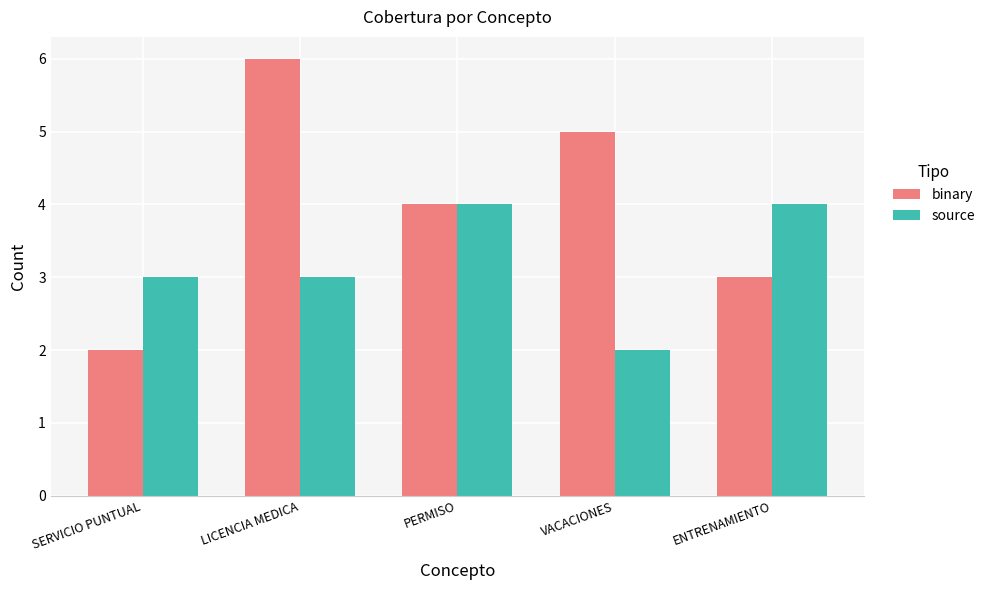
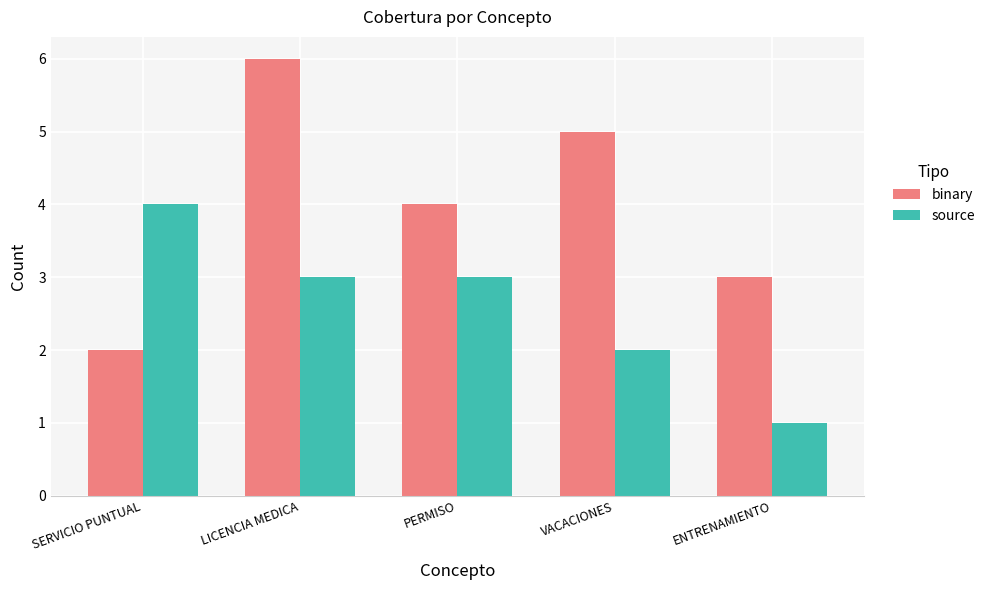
source, SERVICIO PUNTUAL: 3 -> 4
source, PERMISO: 4 -> 3
source, ENTRENAMIENTO: 4 -> 1
